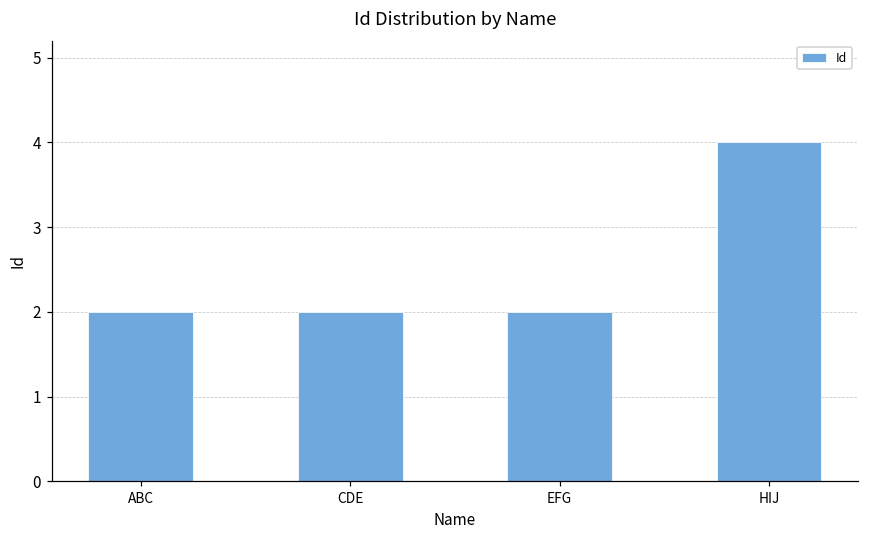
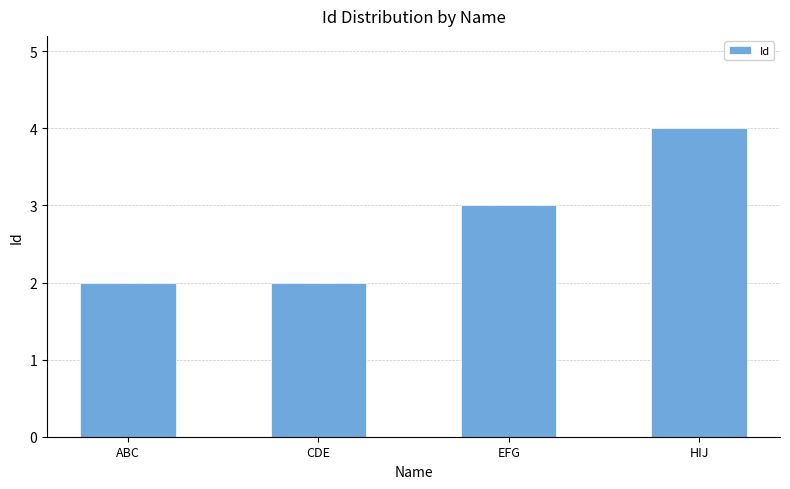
EFG: 2 -> 3
